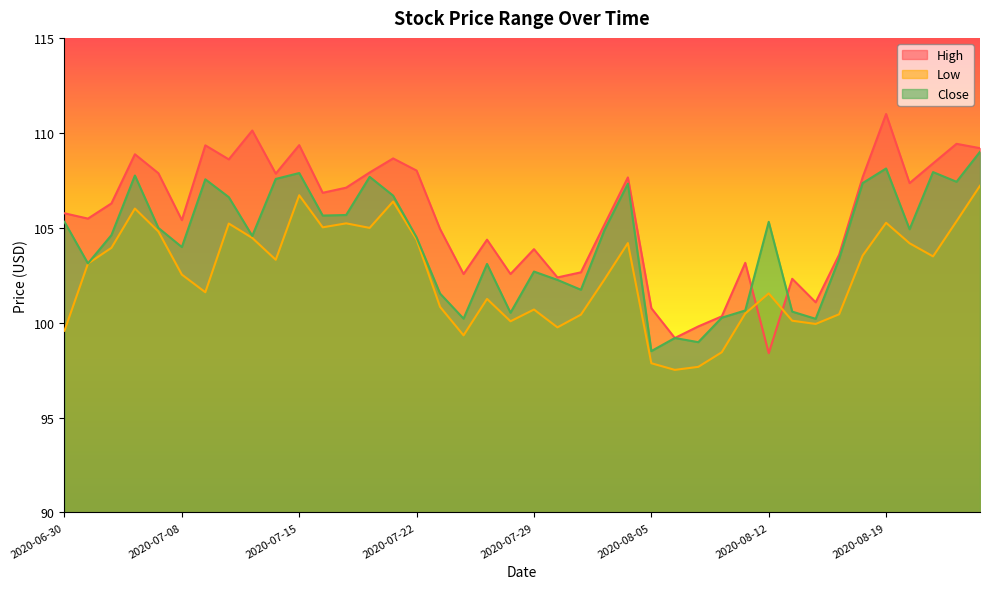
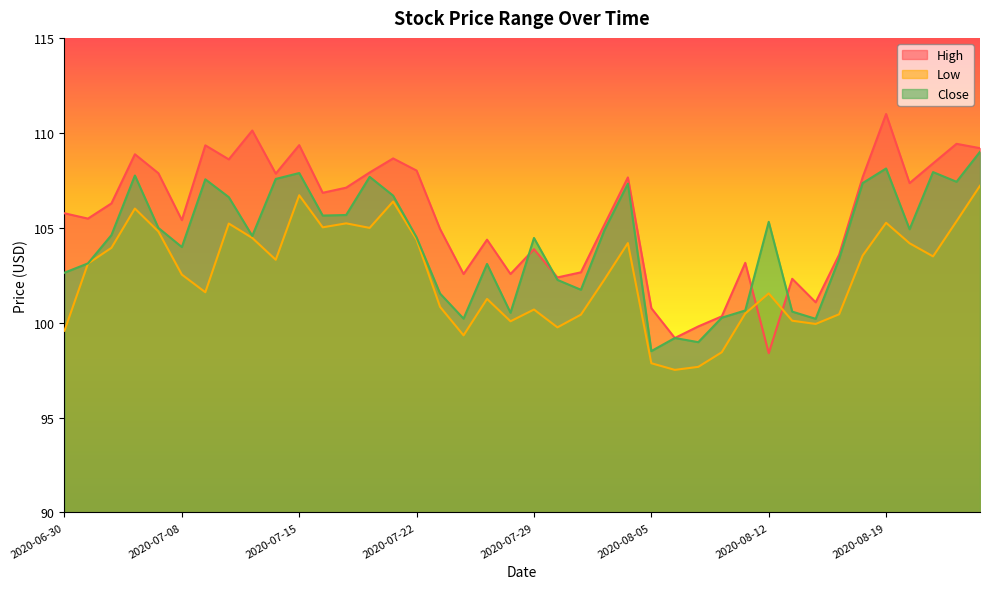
Close, 2020-06-30: 105.3 -> 102.6
Close, 2020-07-29: 102.7 -> 104.5
